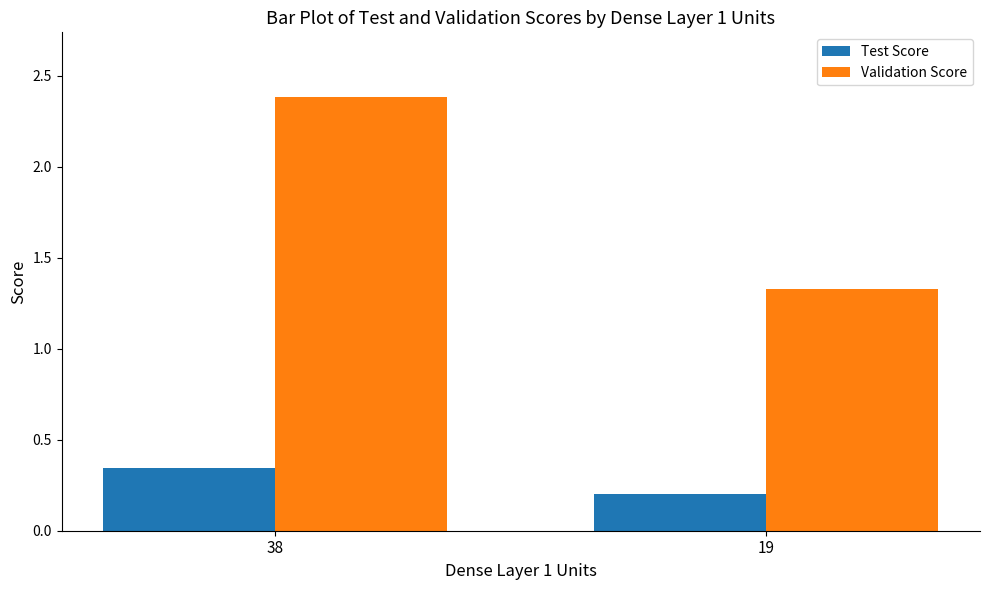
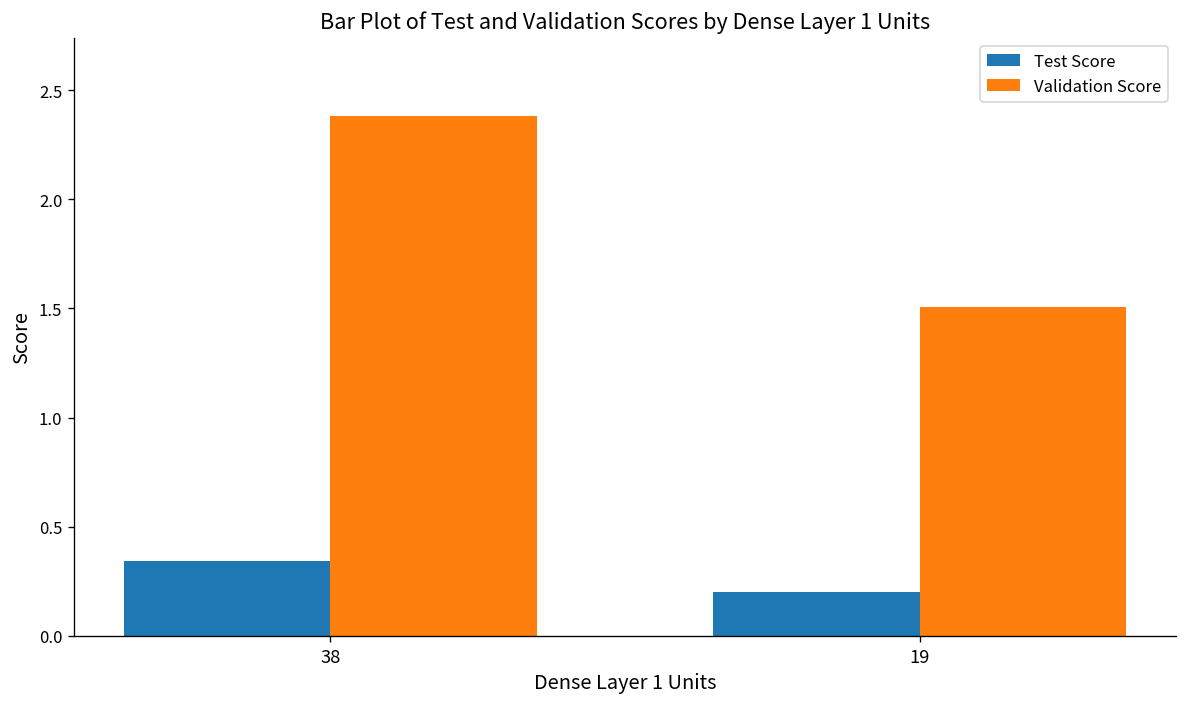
Validation Score, 19: 1.33 -> 1.51
